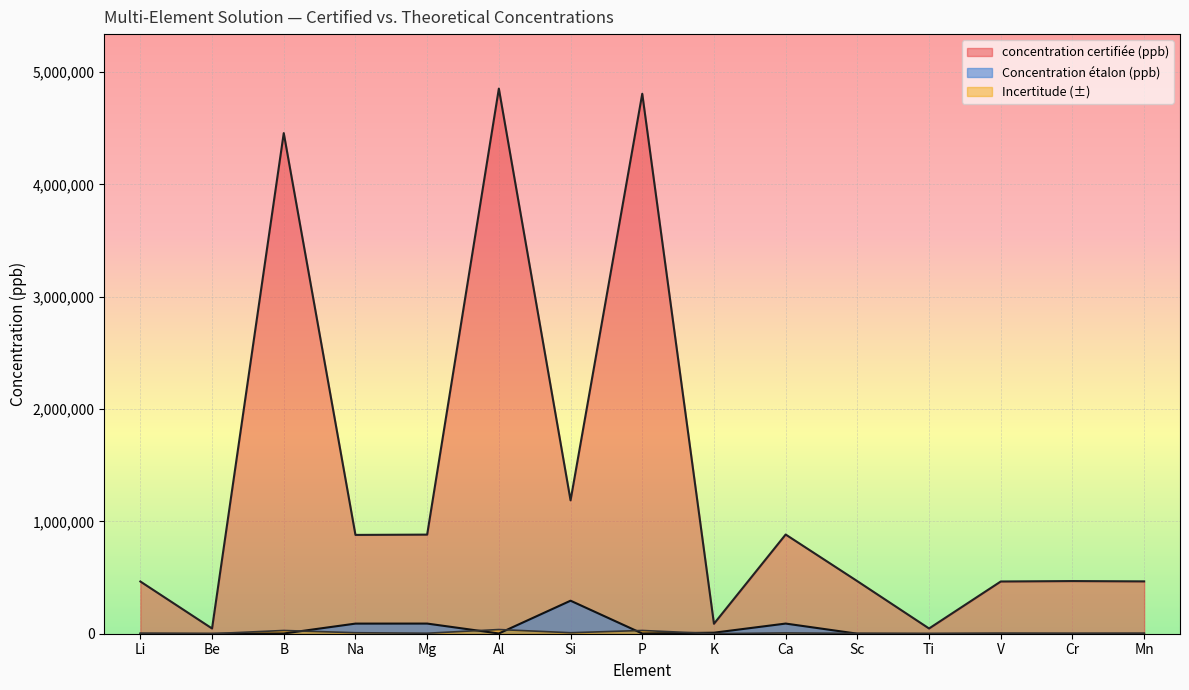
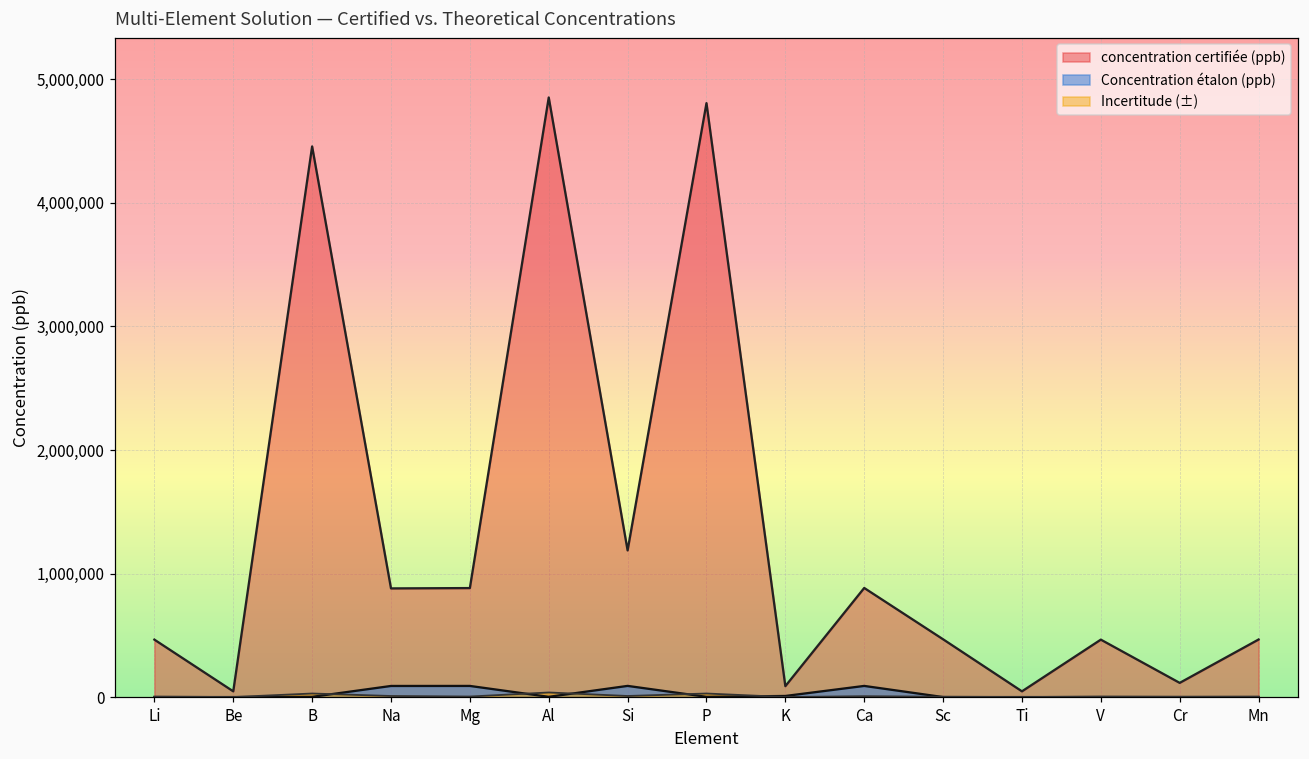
Concentration étalon (ppb), Si: 290,000 -> 90,000
concentration certifiée (ppb), Cr: 470,000 -> 120,000
